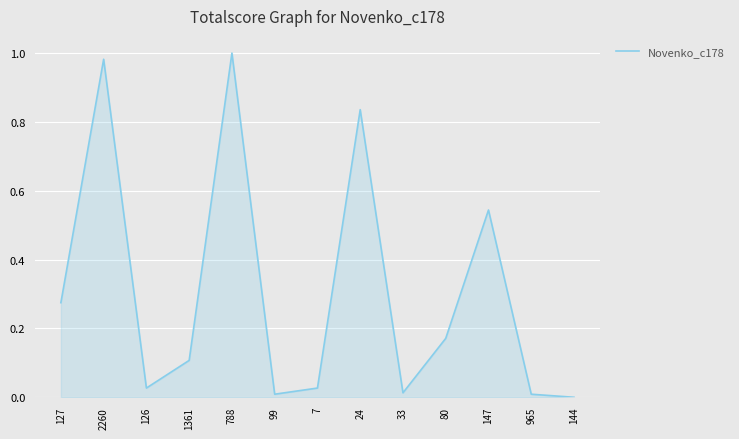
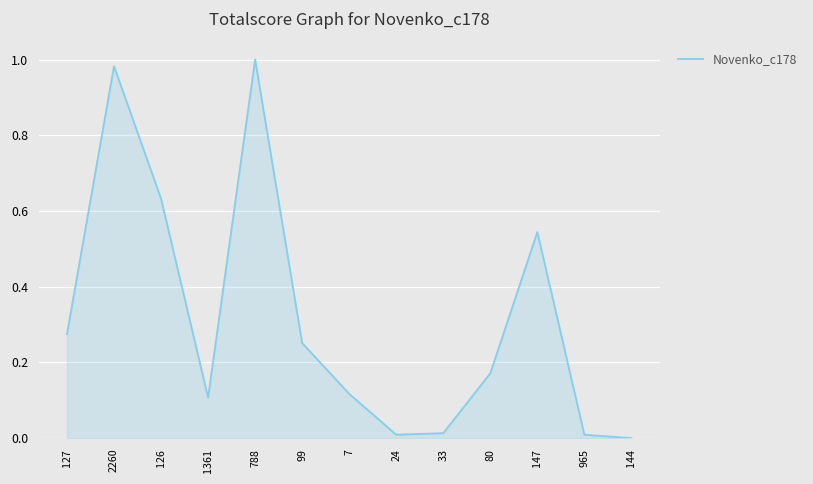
126: 0.03 -> 0.63
99: 0.01 -> 0.25
7: 0.03 -> 0.12
24: 0.84 -> 0.01
